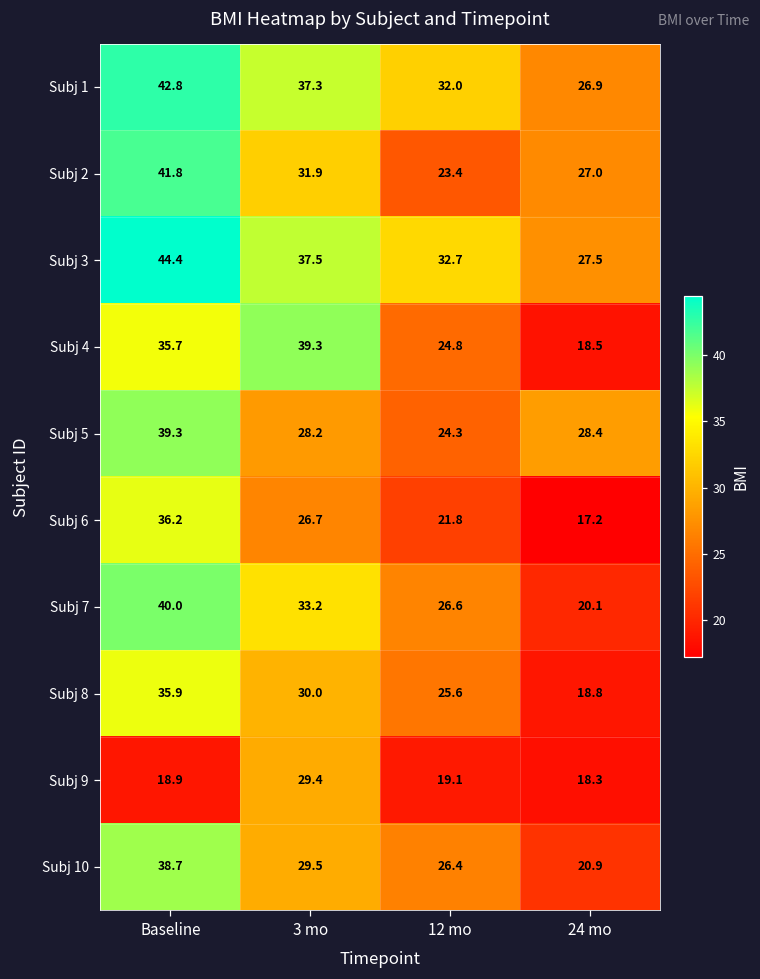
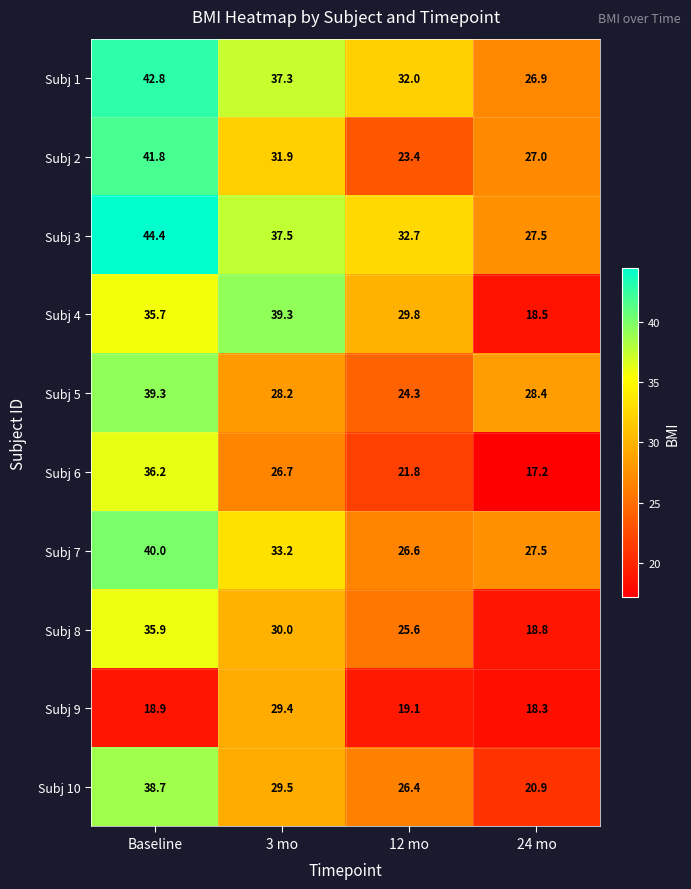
Subj 4, 12 mo: 24.8 -> 29.8
Subj 7, 24 mo: 20.1 -> 27.5
